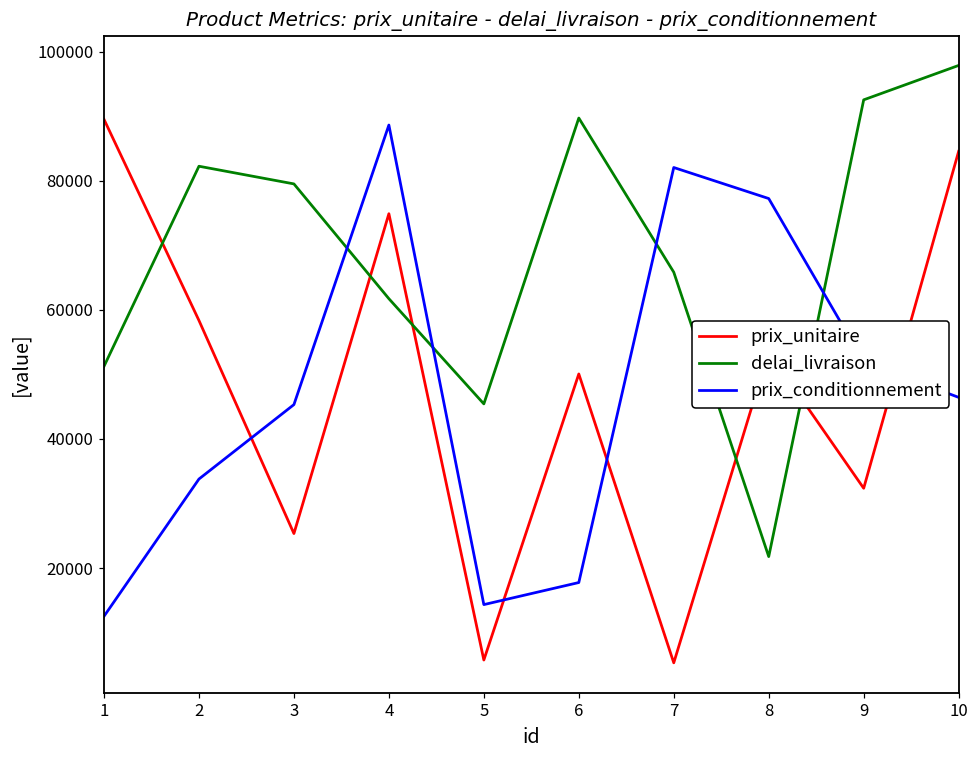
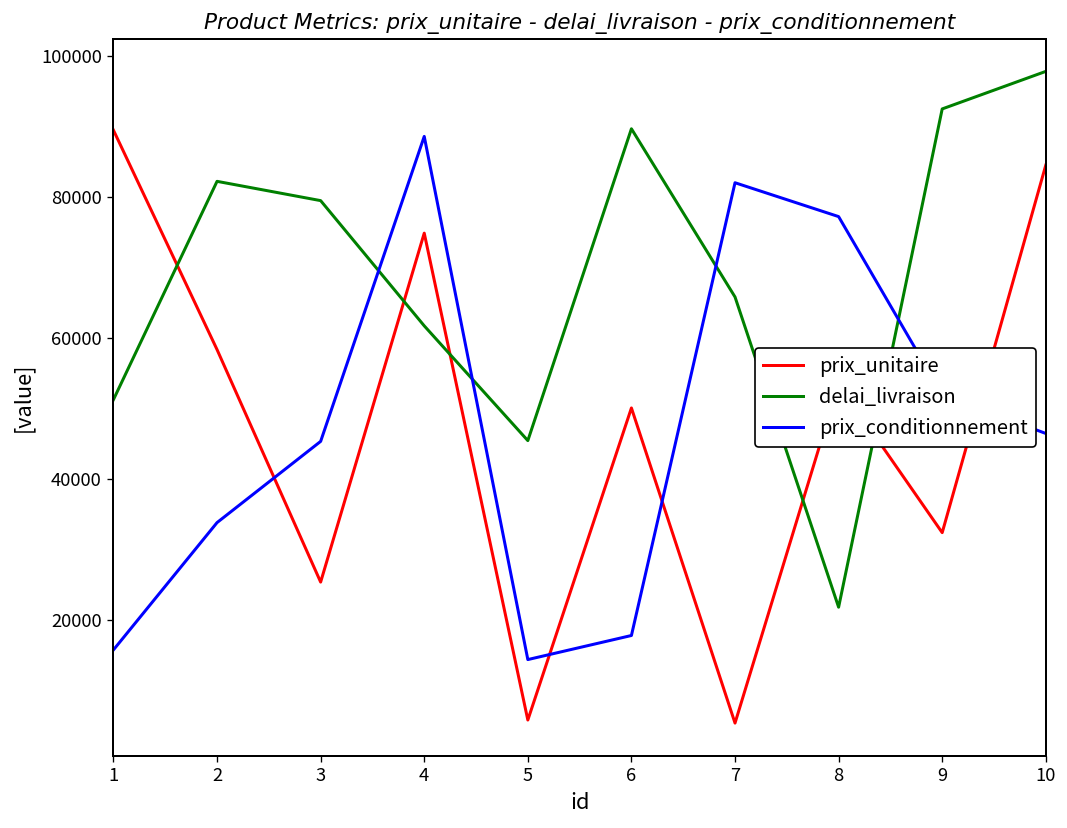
prix_conditionnement, 1: 13000 -> 16000
